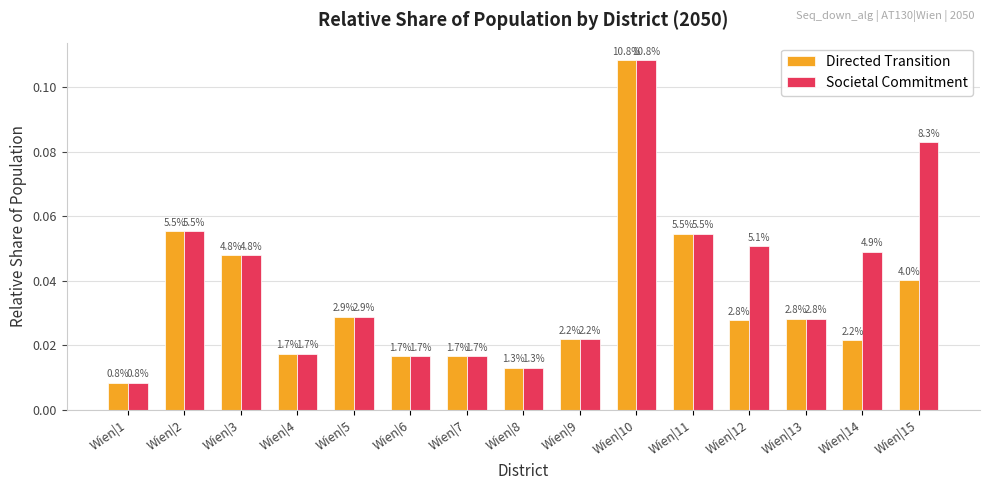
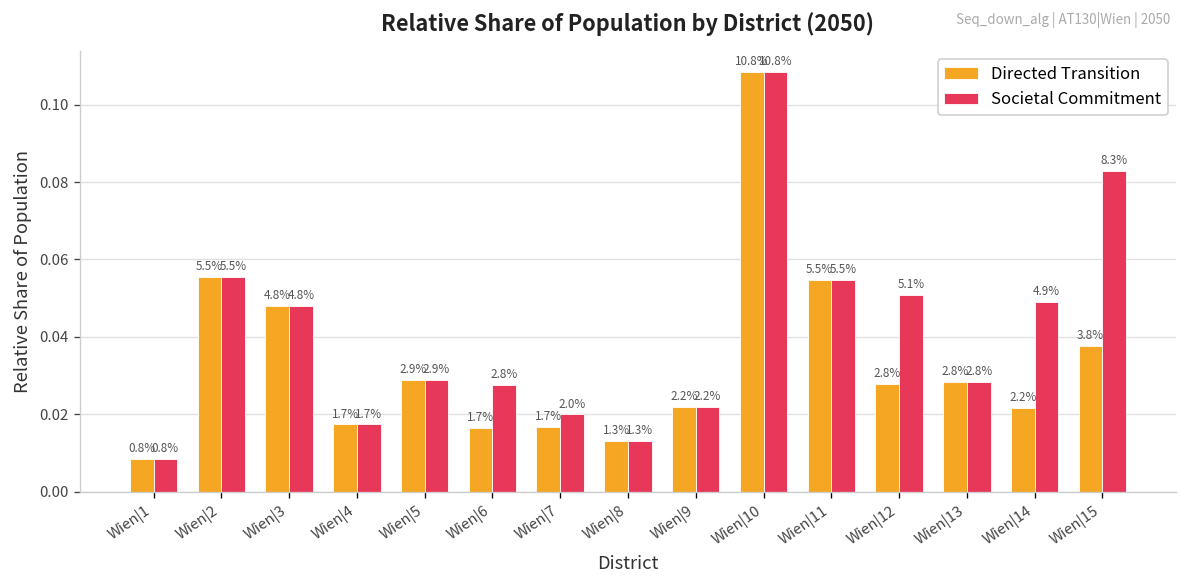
Societal Commitment, Wien|6: 1.7% -> 2.8%
Societal Commitment, Wien|7: 1.7% -> 2.0%
Directed Transition, Wien|15: 4.0% -> 3.8%
